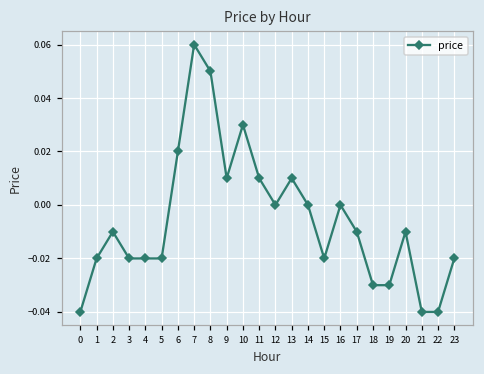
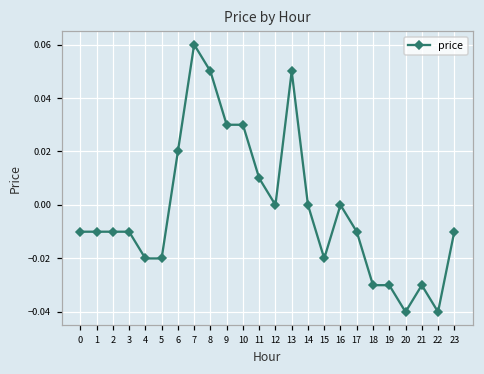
0: -0.04 -> -0.01
1: -0.02 -> -0.01
3: -0.02 -> -0.01
9: 0.01 -> 0.03
13: 0.01 -> 0.05
20: -0.01 -> -0.04
21: -0.04 -> -0.03
23: -0.02 -> -0.01
